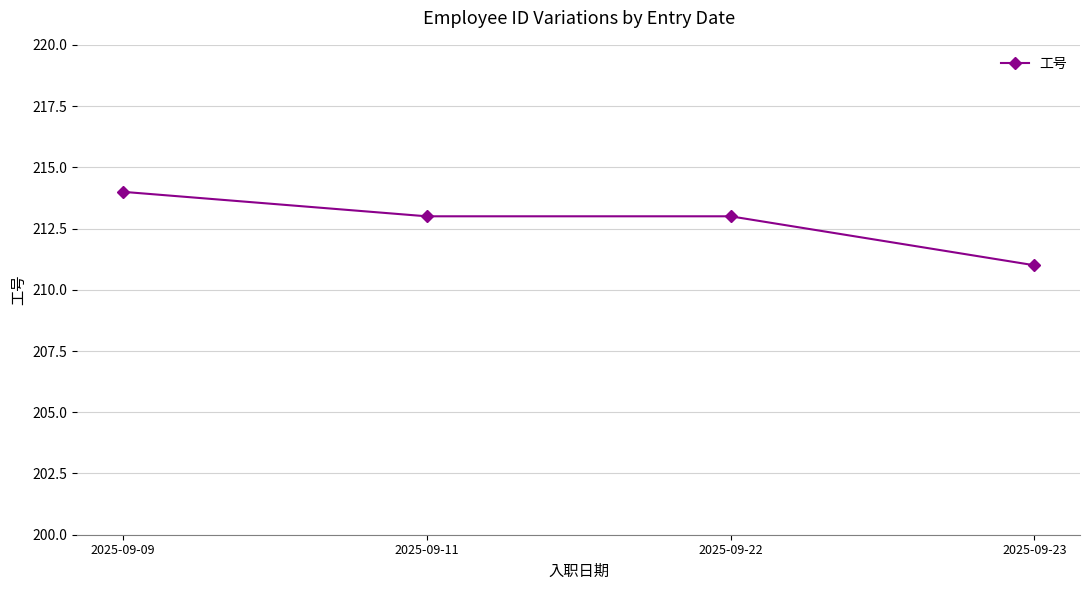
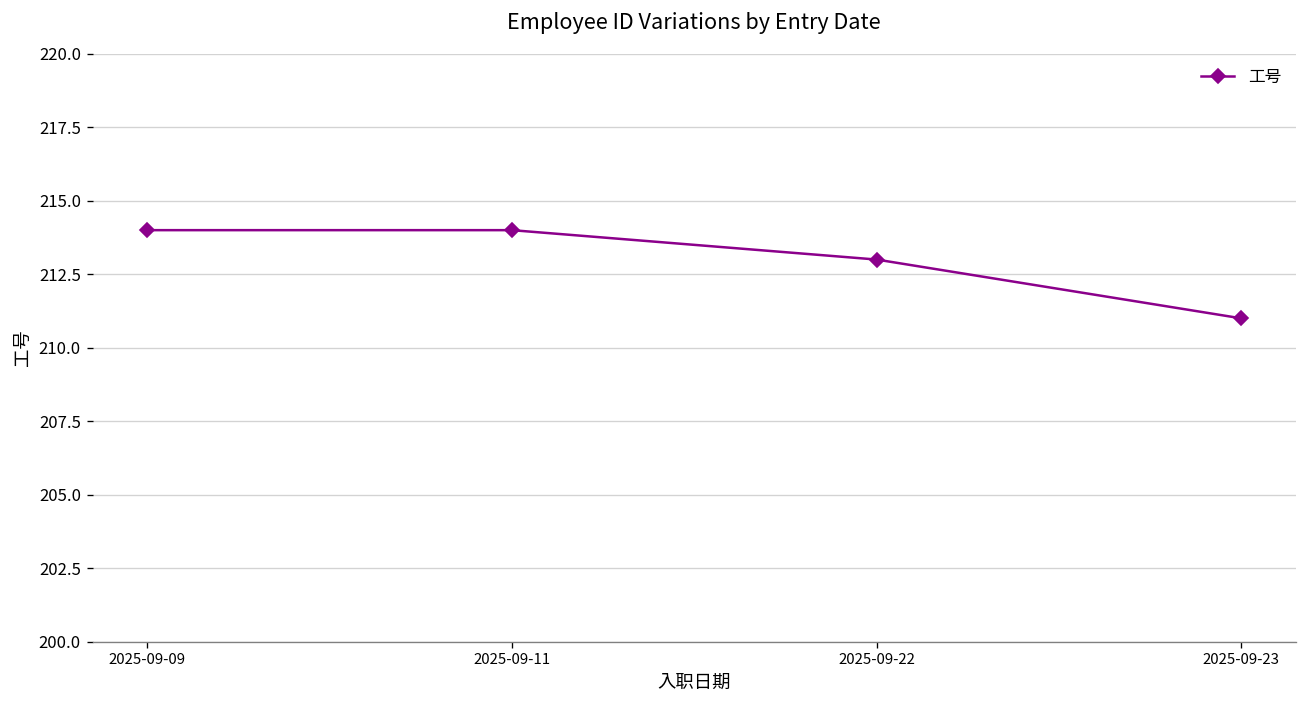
2025-09-11: 213 -> 214
